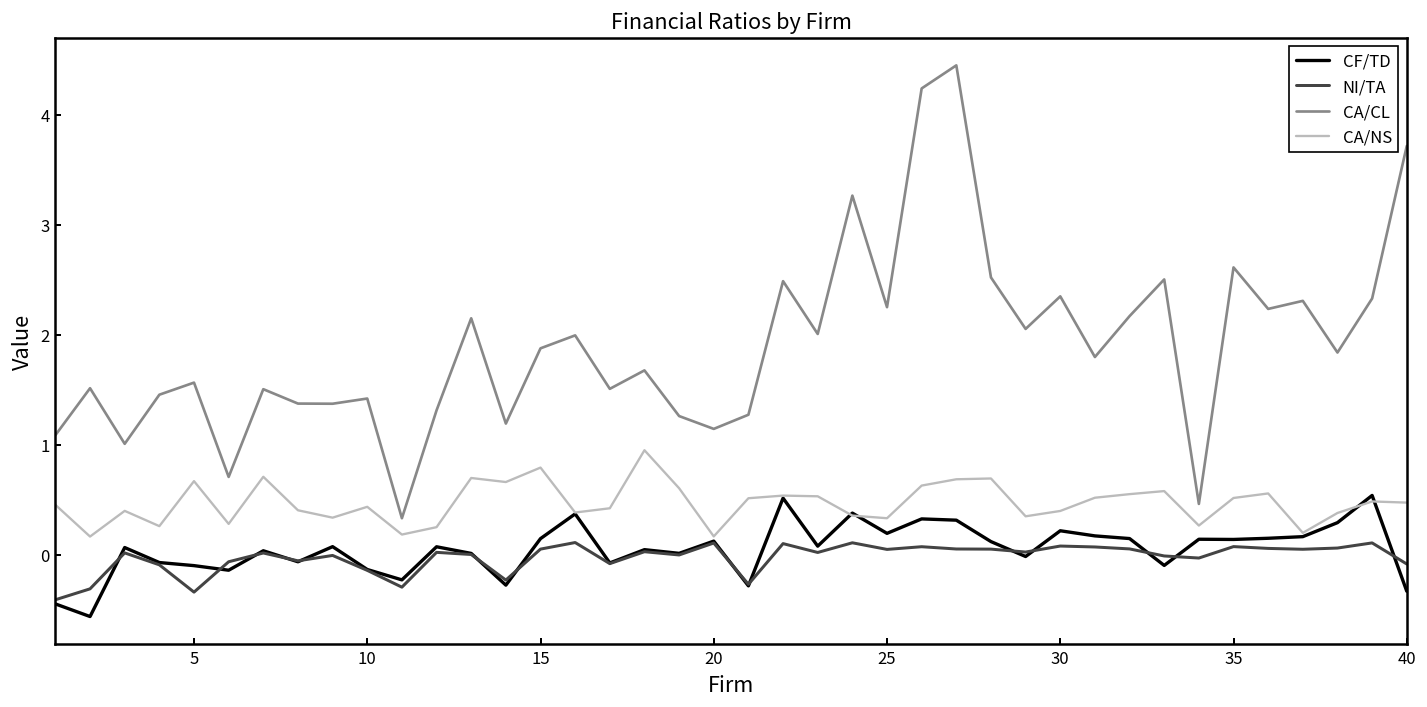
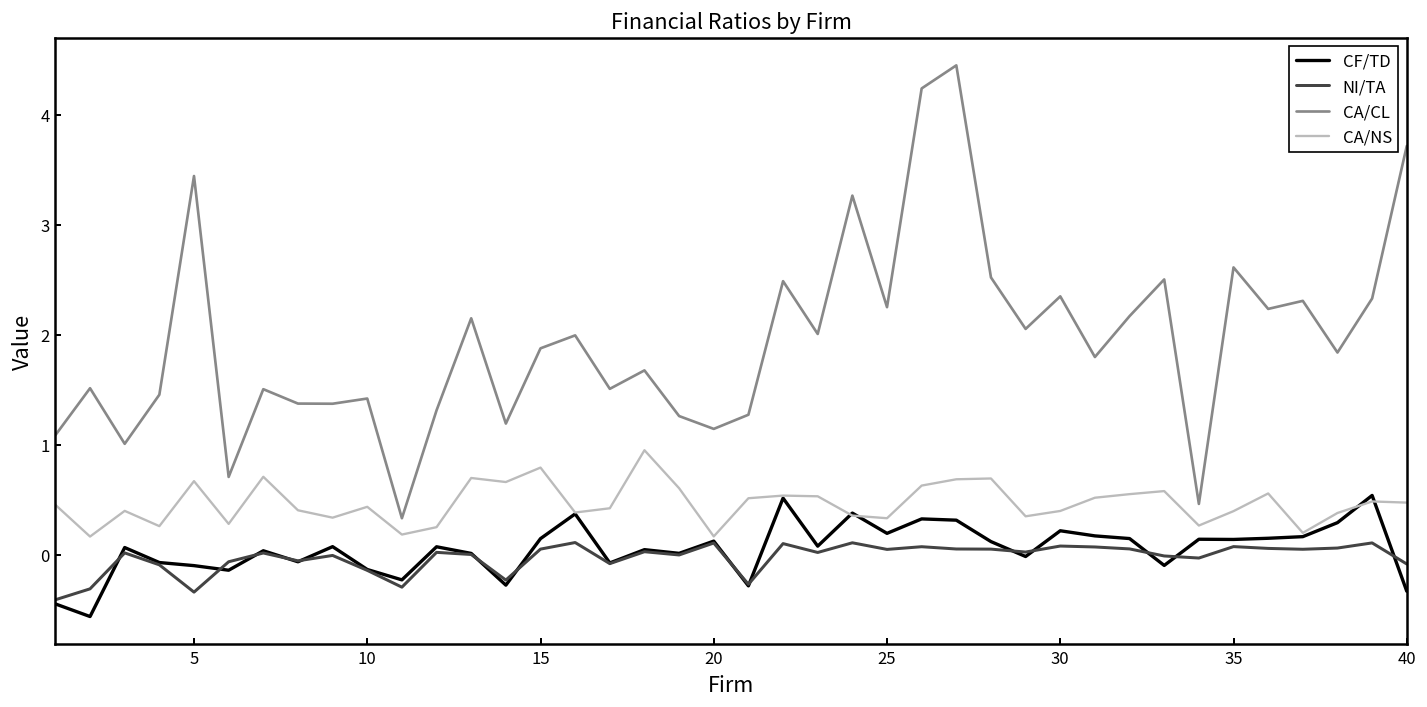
CA/CL, 5: 1.6 -> 3.4
CA/NS, 35: 0.5 -> 0.4
